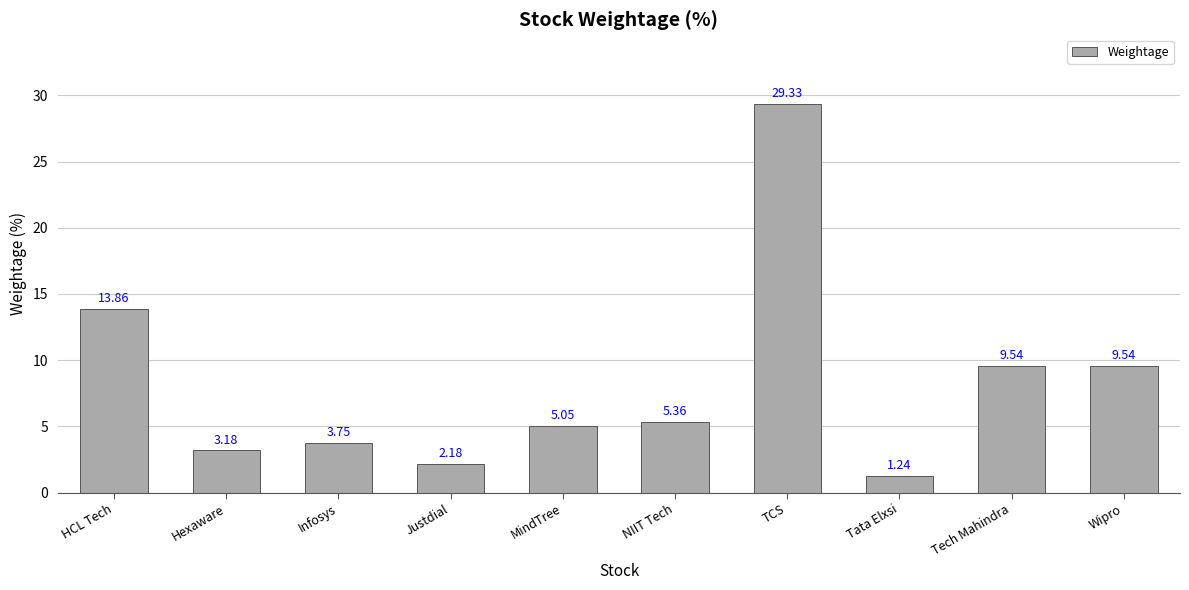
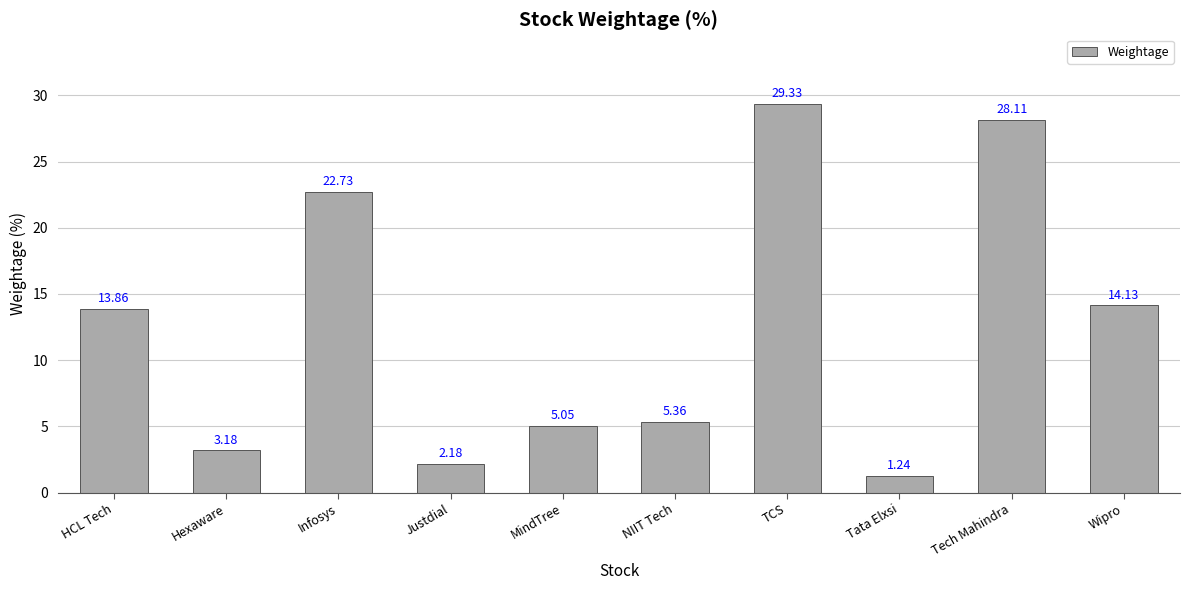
Infosys: 3.75 -> 22.73
Tech Mahindra: 9.54 -> 28.11
Wipro: 9.54 -> 14.13
